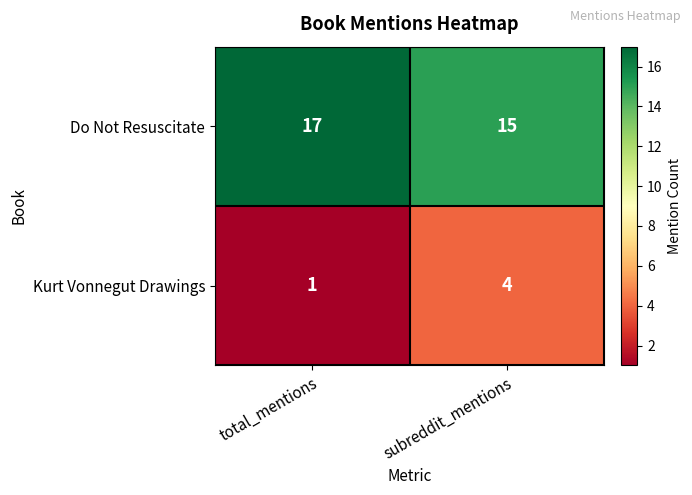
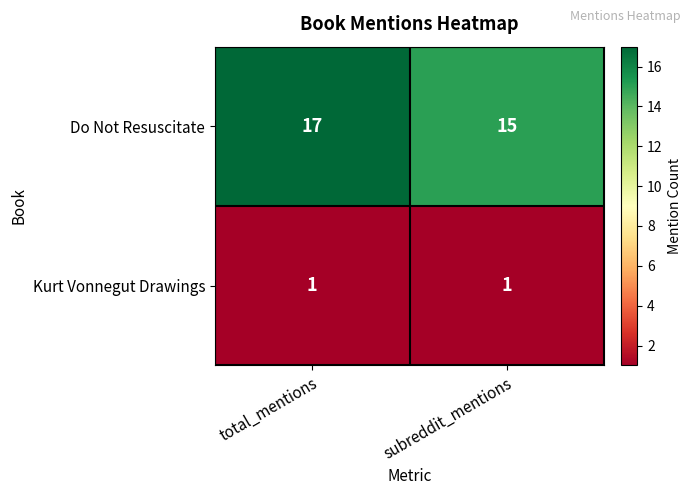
Kurt Vonnegut Drawings, subreddit_mentions: 4 -> 1
